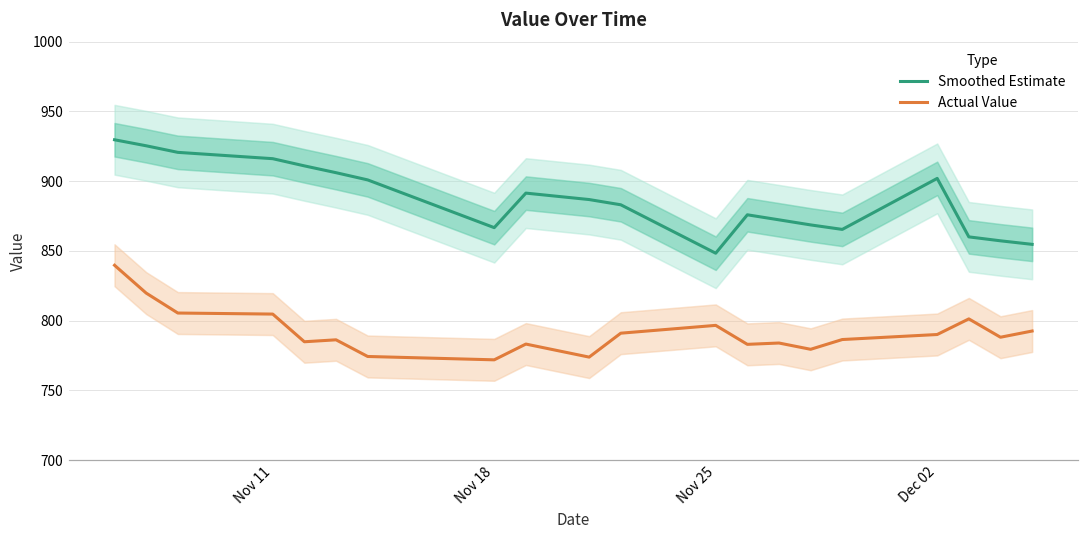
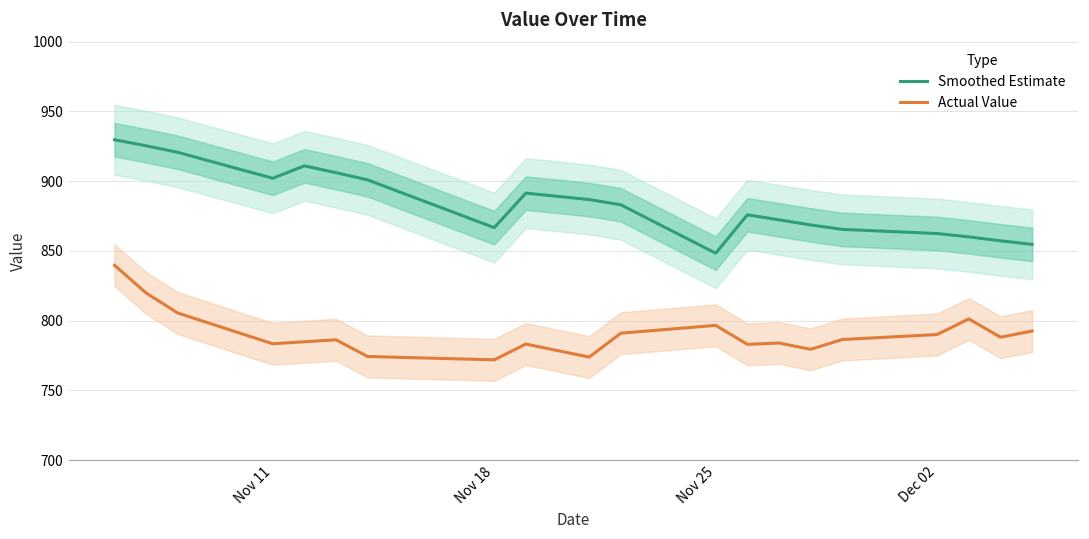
Smoothed Estimate, Nov 11: 916 -> 902
Actual Value, Nov 11: 805 -> 783
Smoothed Estimate, Dec 02: 902 -> 862
